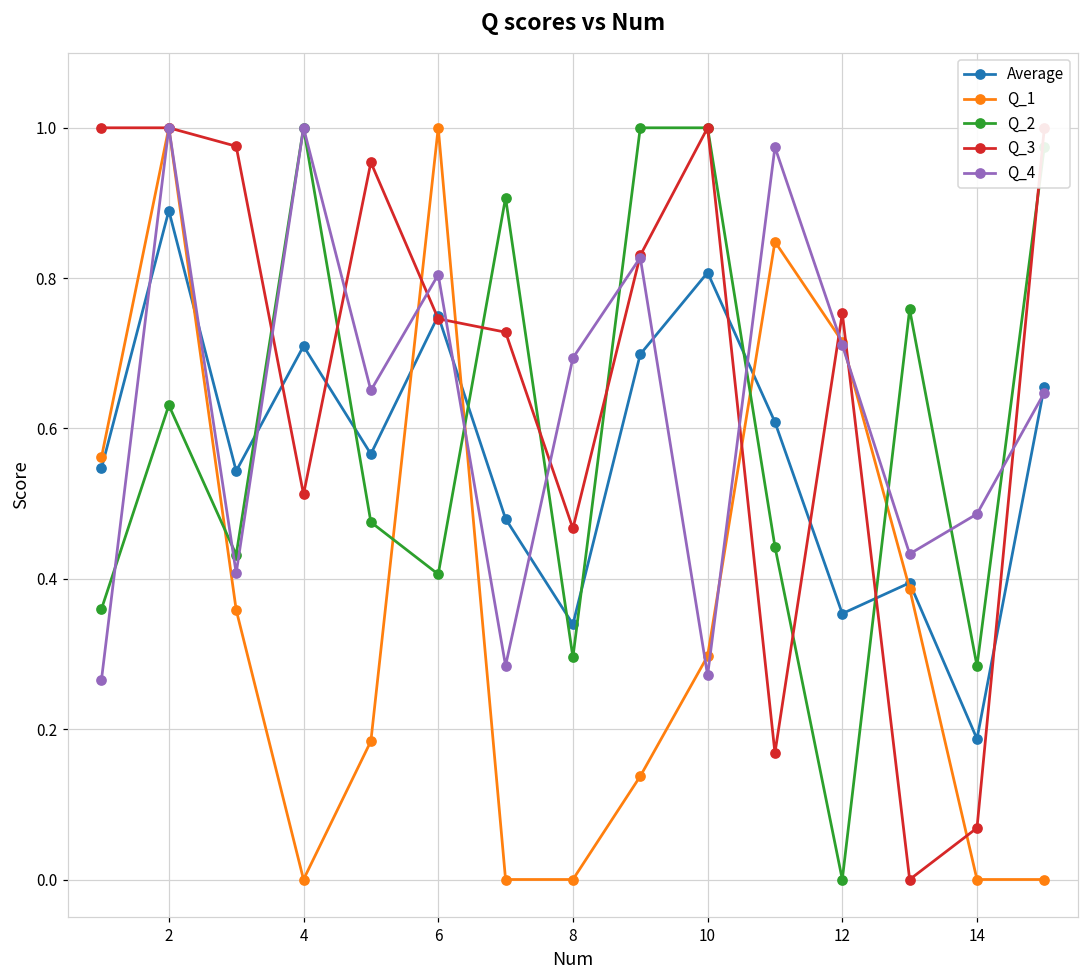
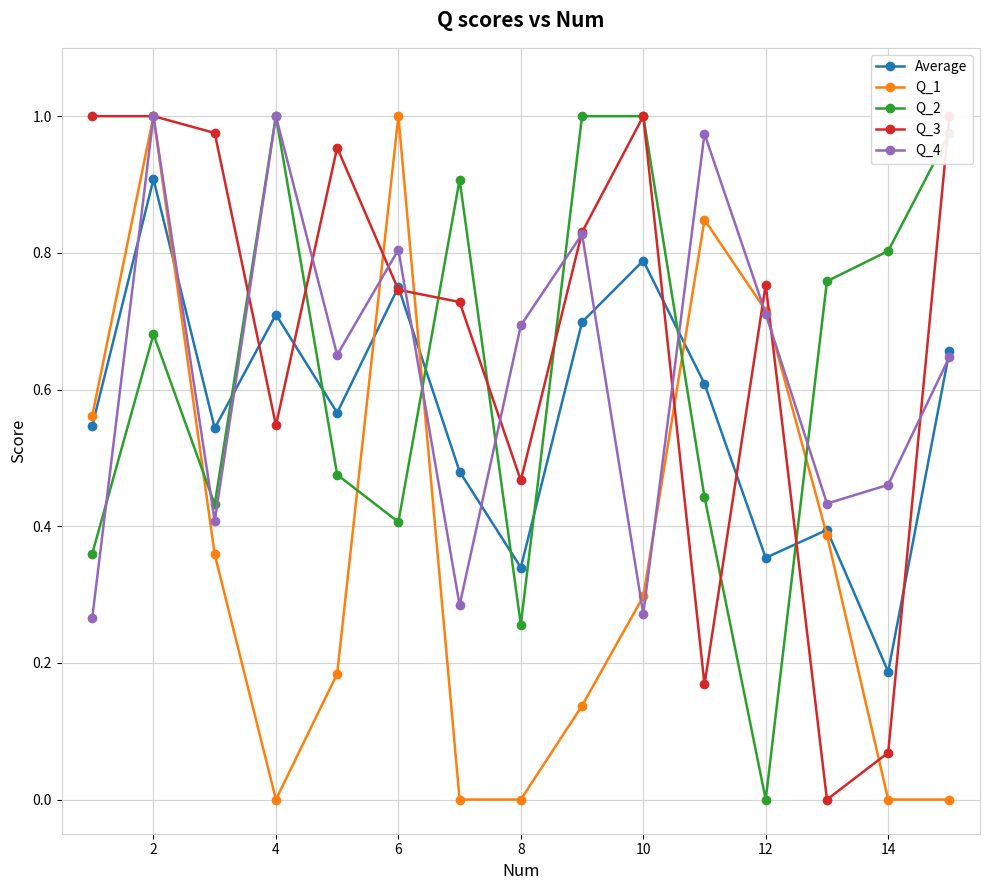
Average, 2: 0.89 -> 0.91
Q_2, 2: 0.63 -> 0.68
Q_3, 4: 0.51 -> 0.55
Q_2, 8: 0.30 -> 0.26
Average, 10: 0.81 -> 0.79
Q_2, 14: 0.28 -> 0.80
Q_4, 14: 0.49 -> 0.46
